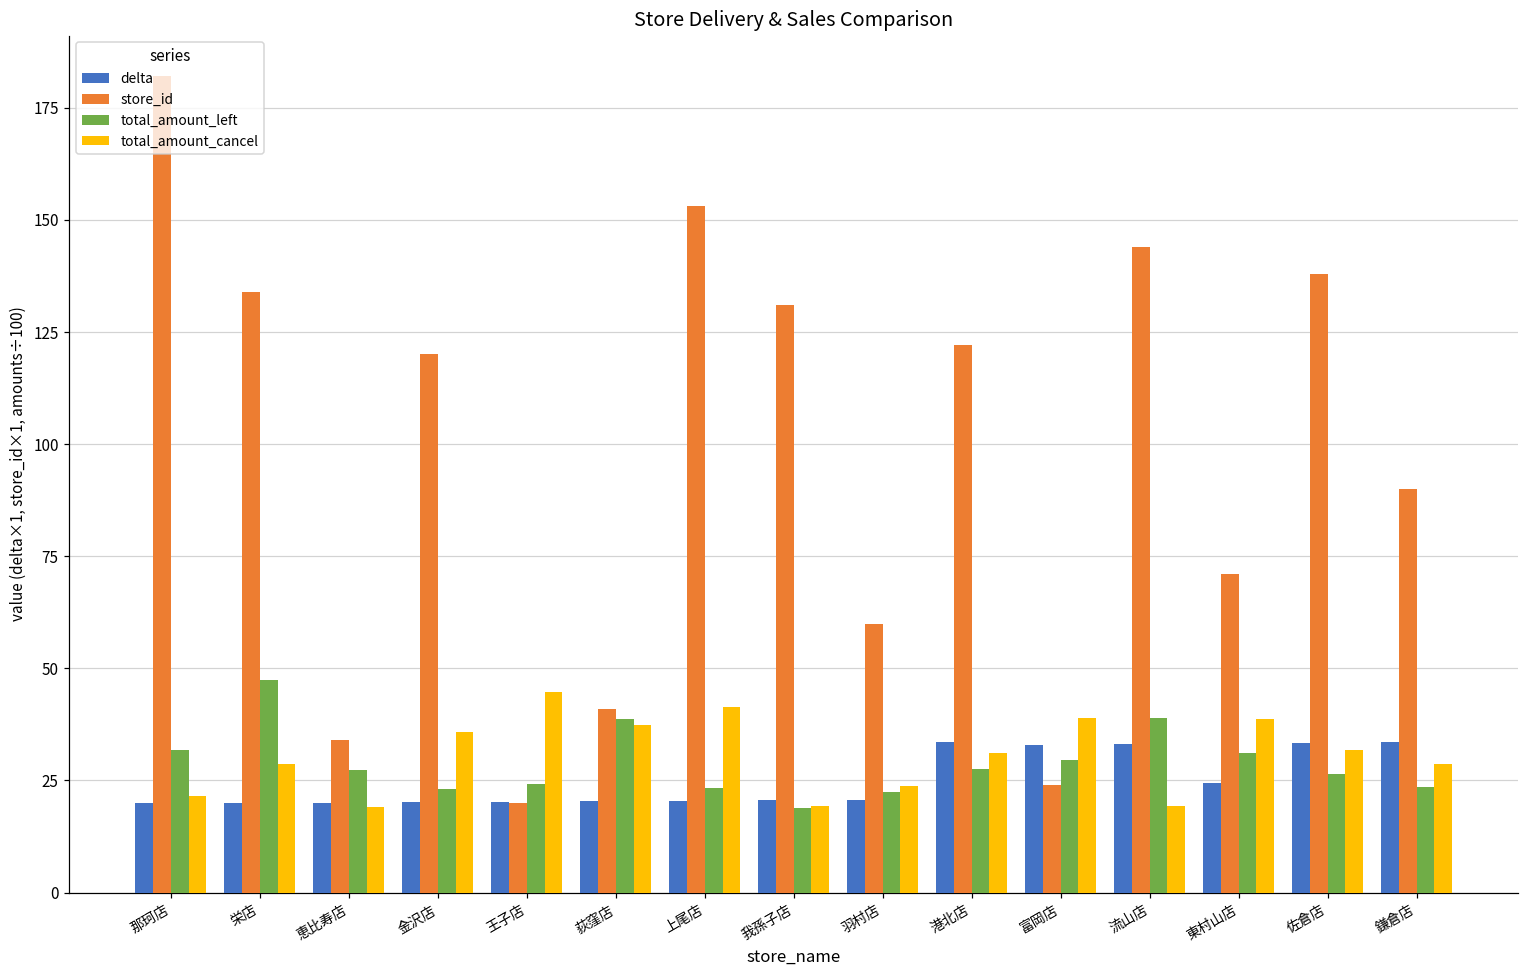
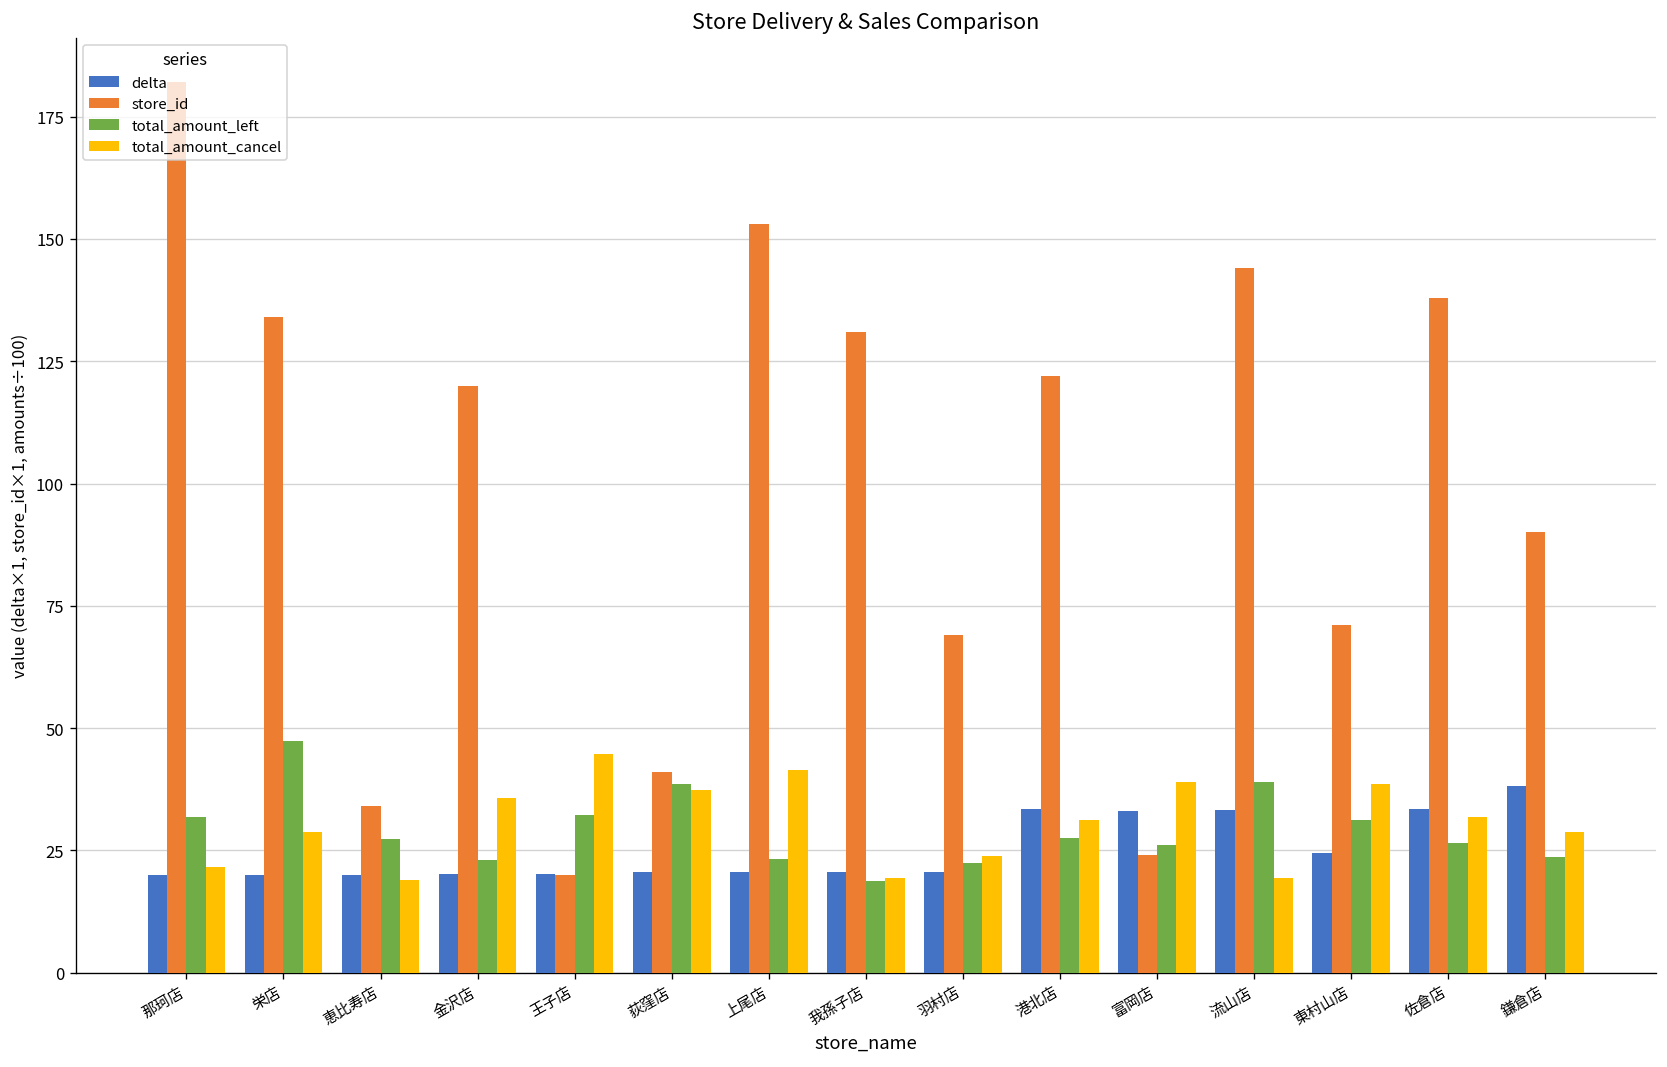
total_amount_left, 王子店: 24 -> 32
store_id, 羽村店: 60 -> 69
total_amount_left, 富岡店: 30 -> 26
delta, 鎌倉店: 34 -> 38
